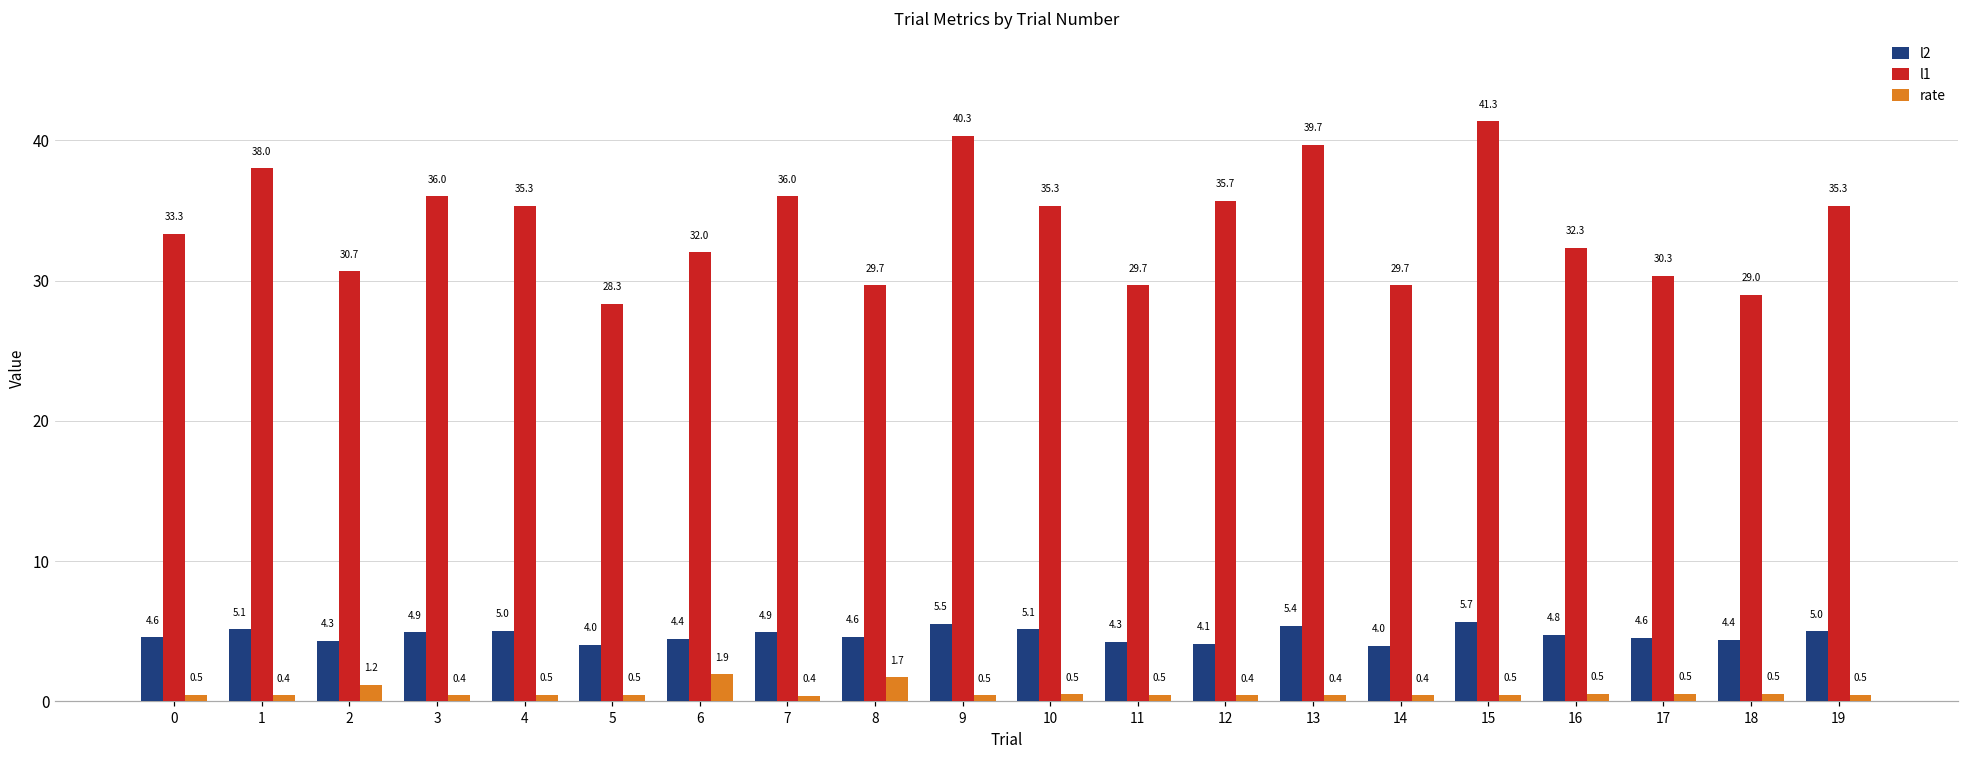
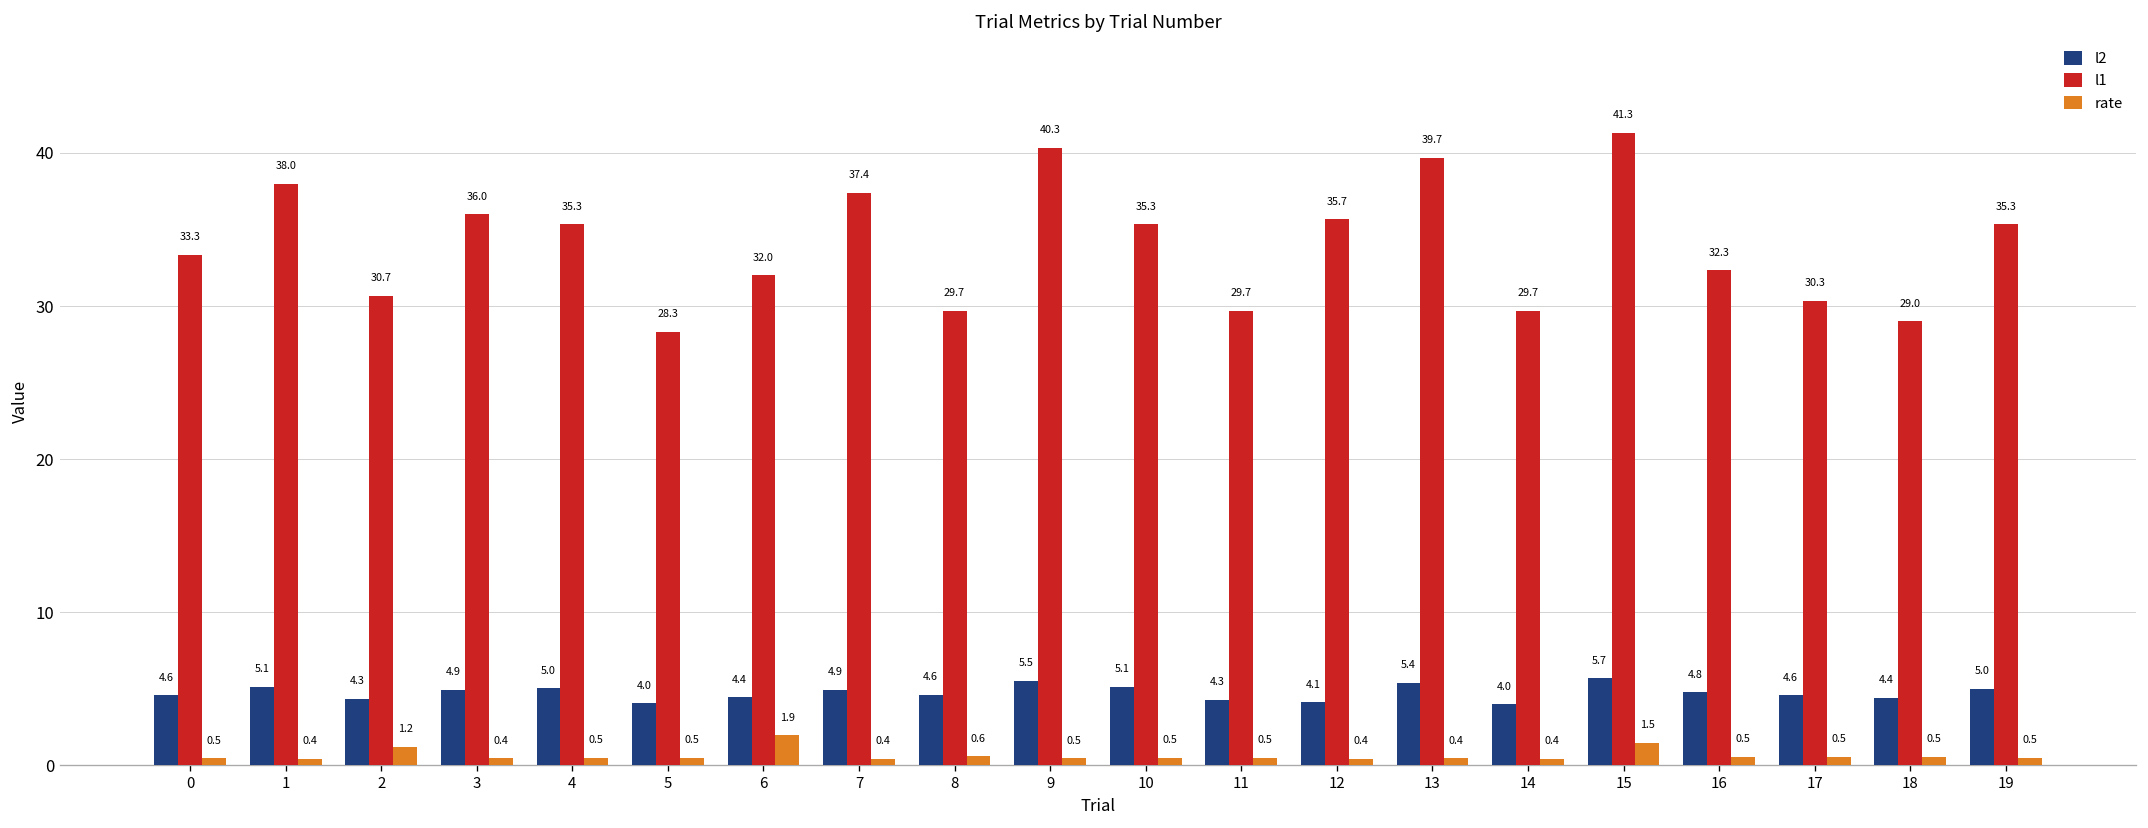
l1, 7: 36.0 -> 37.4
rate, 8: 1.7 -> 0.6
rate, 15: 0.5 -> 1.5
